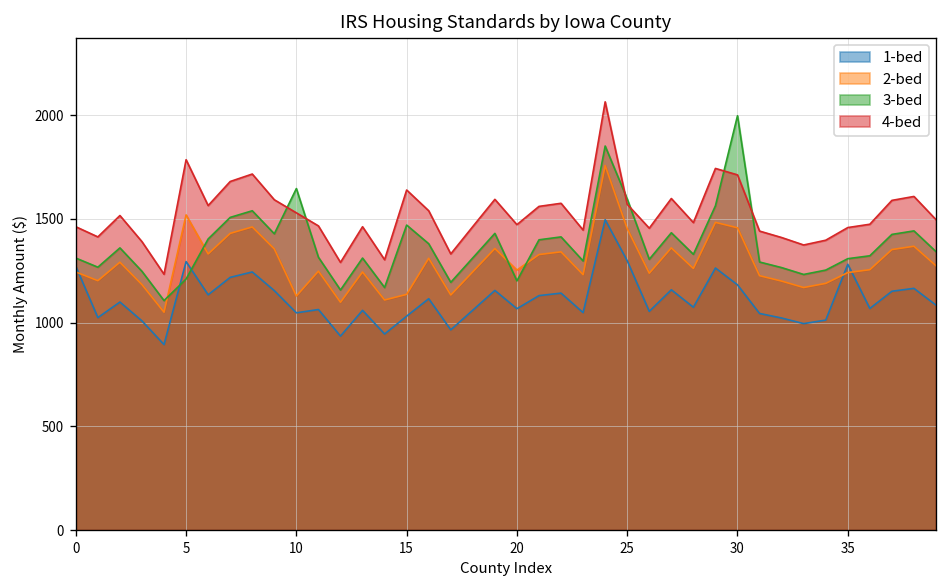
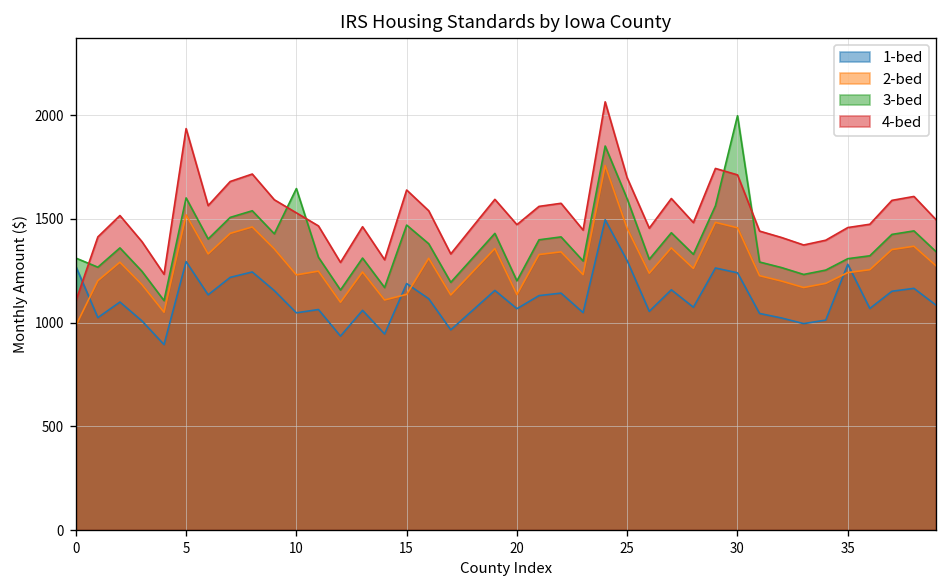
2-bed, 0: 1240 -> 990
4-bed, 0: 1460 -> 1100
3-bed, 5: 1210 -> 1600
4-bed, 5: 1790 -> 1940
2-bed, 10: 1130 -> 1230
1-bed, 15: 1030 -> 1190
2-bed, 20: 1250 -> 1140
4-bed, 25: 1570 -> 1700
1-bed, 30: 1180 -> 1240
